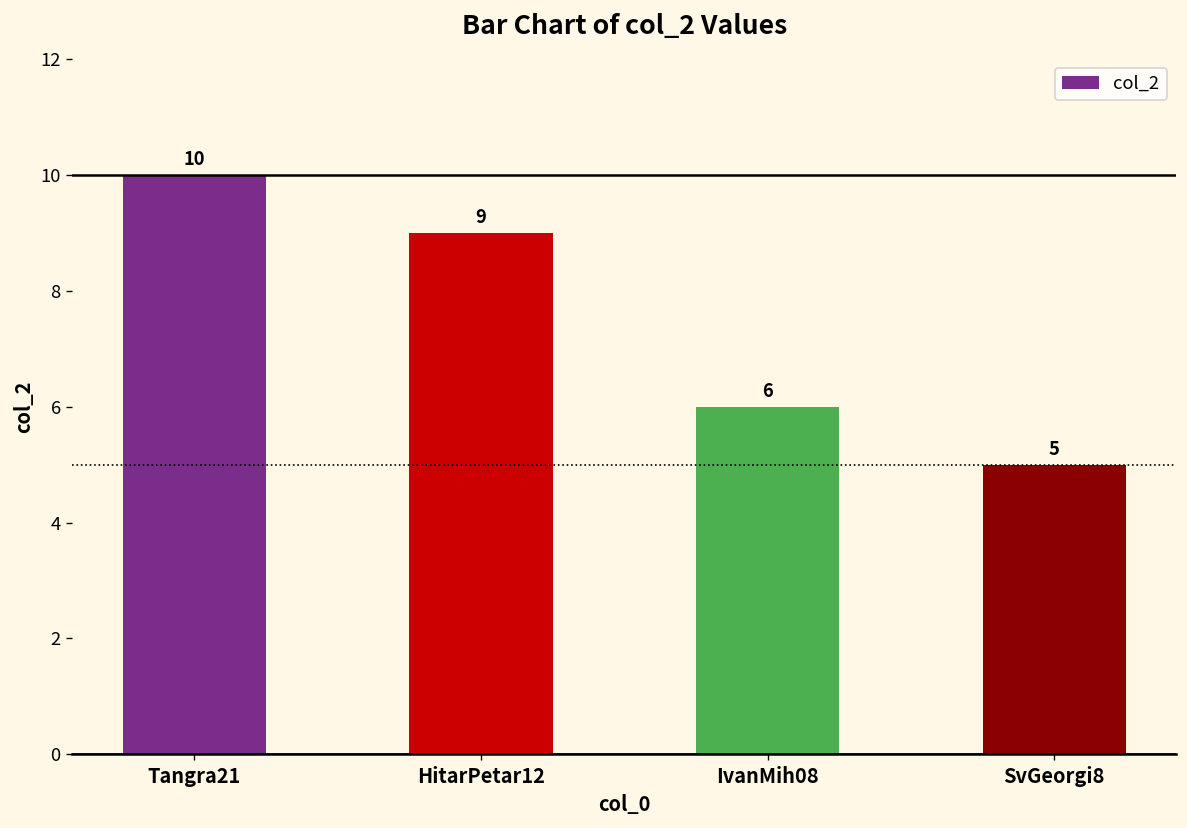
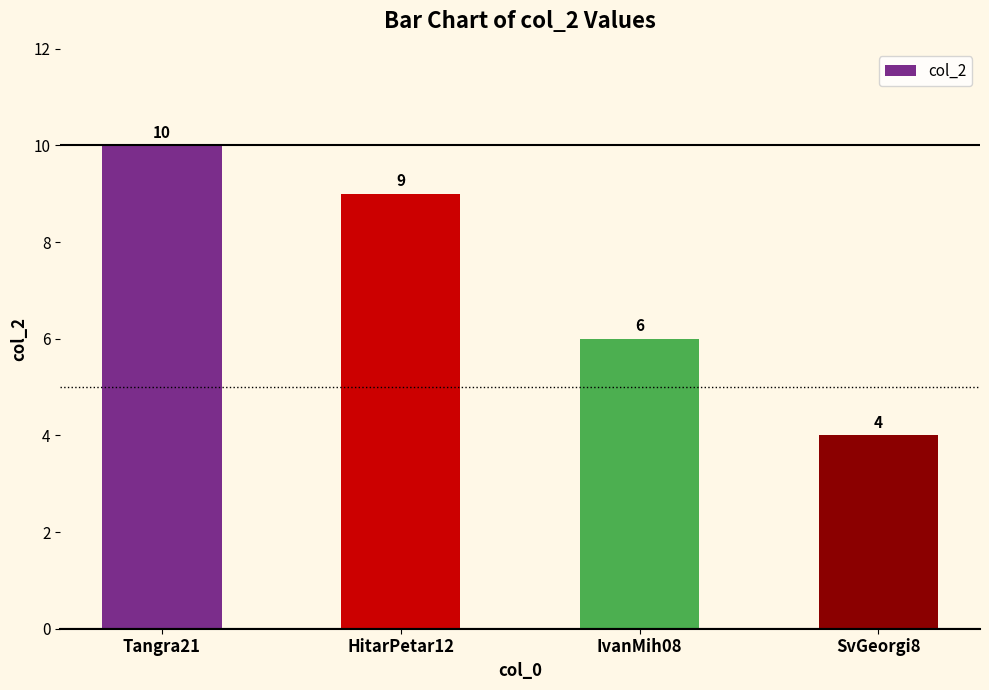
SvGeorgi8: 5 -> 4
